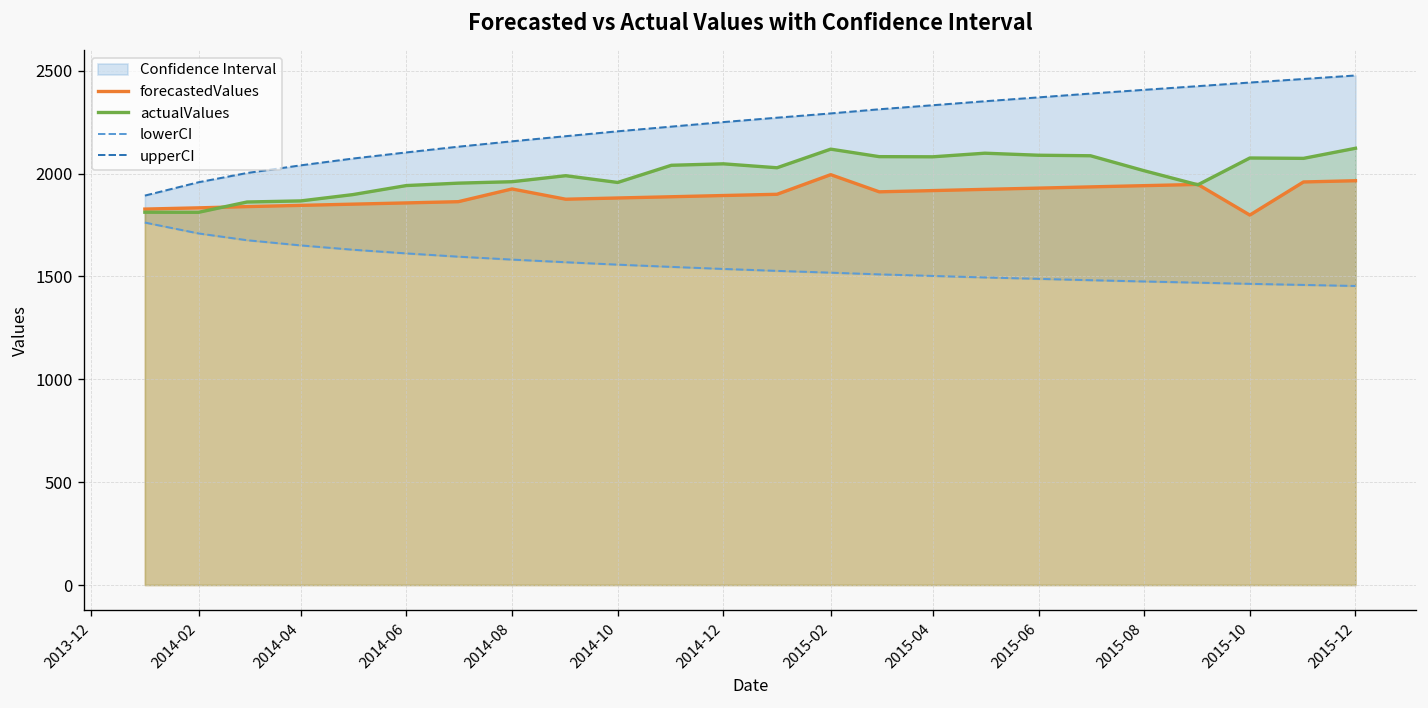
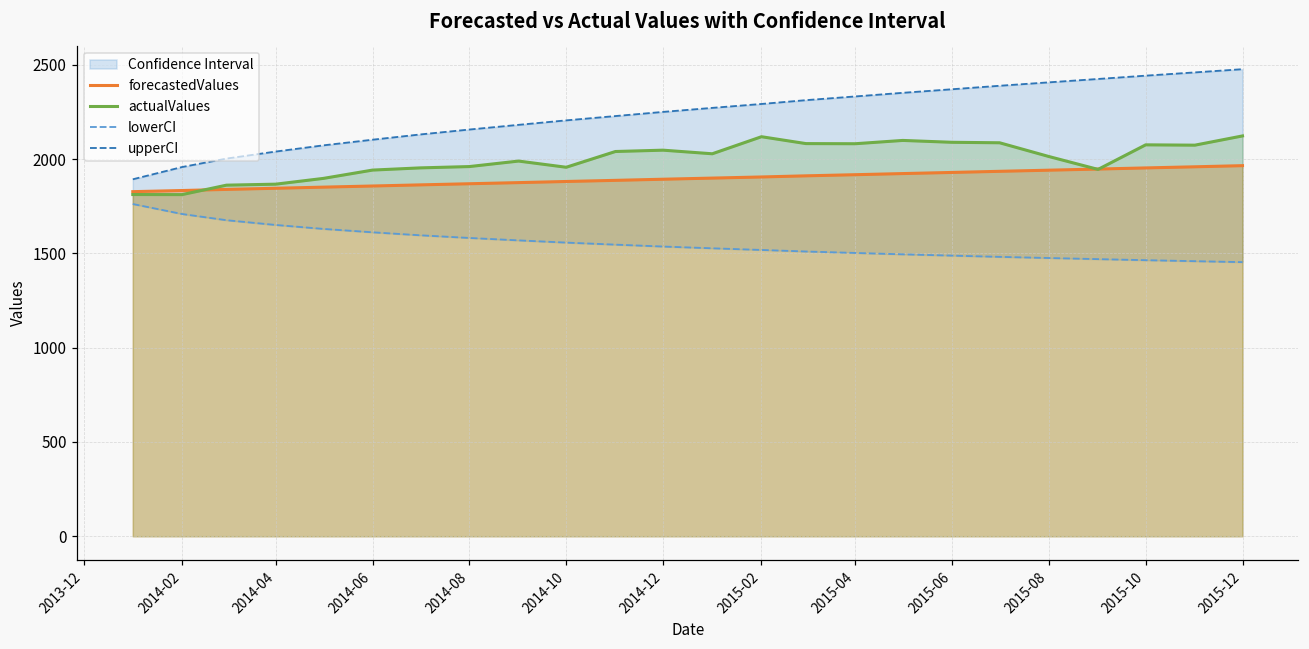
forecastedValues, 2014-08: 1930 -> 1870
forecastedValues, 2015-02: 2000 -> 1910
forecastedValues, 2015-10: 1800 -> 1950
